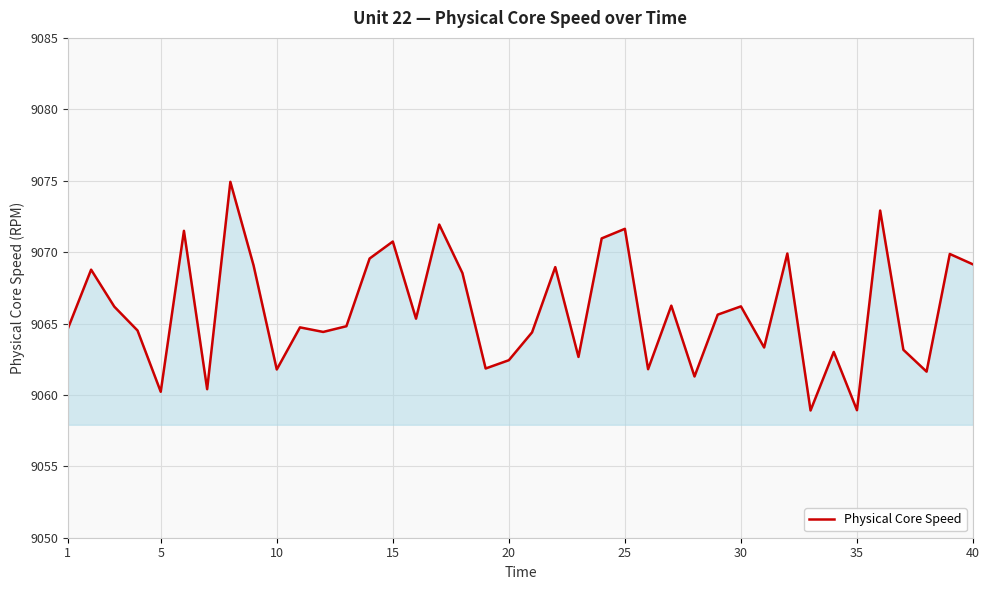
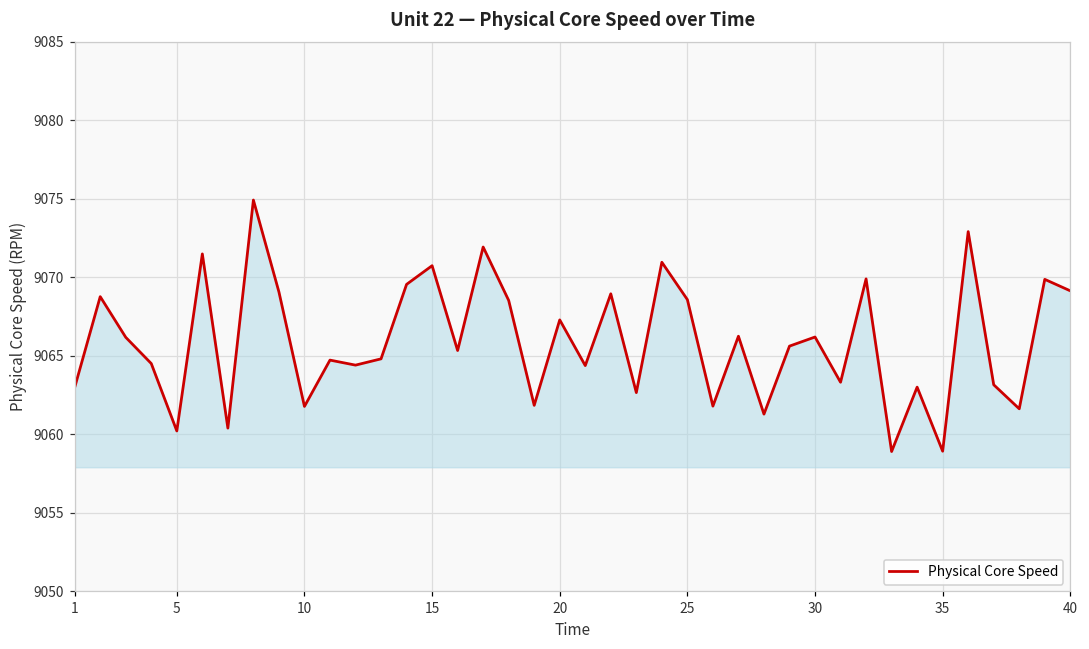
1: 9064.7 -> 9063.0
20: 9062.4 -> 9067.3
25: 9071.6 -> 9068.6
